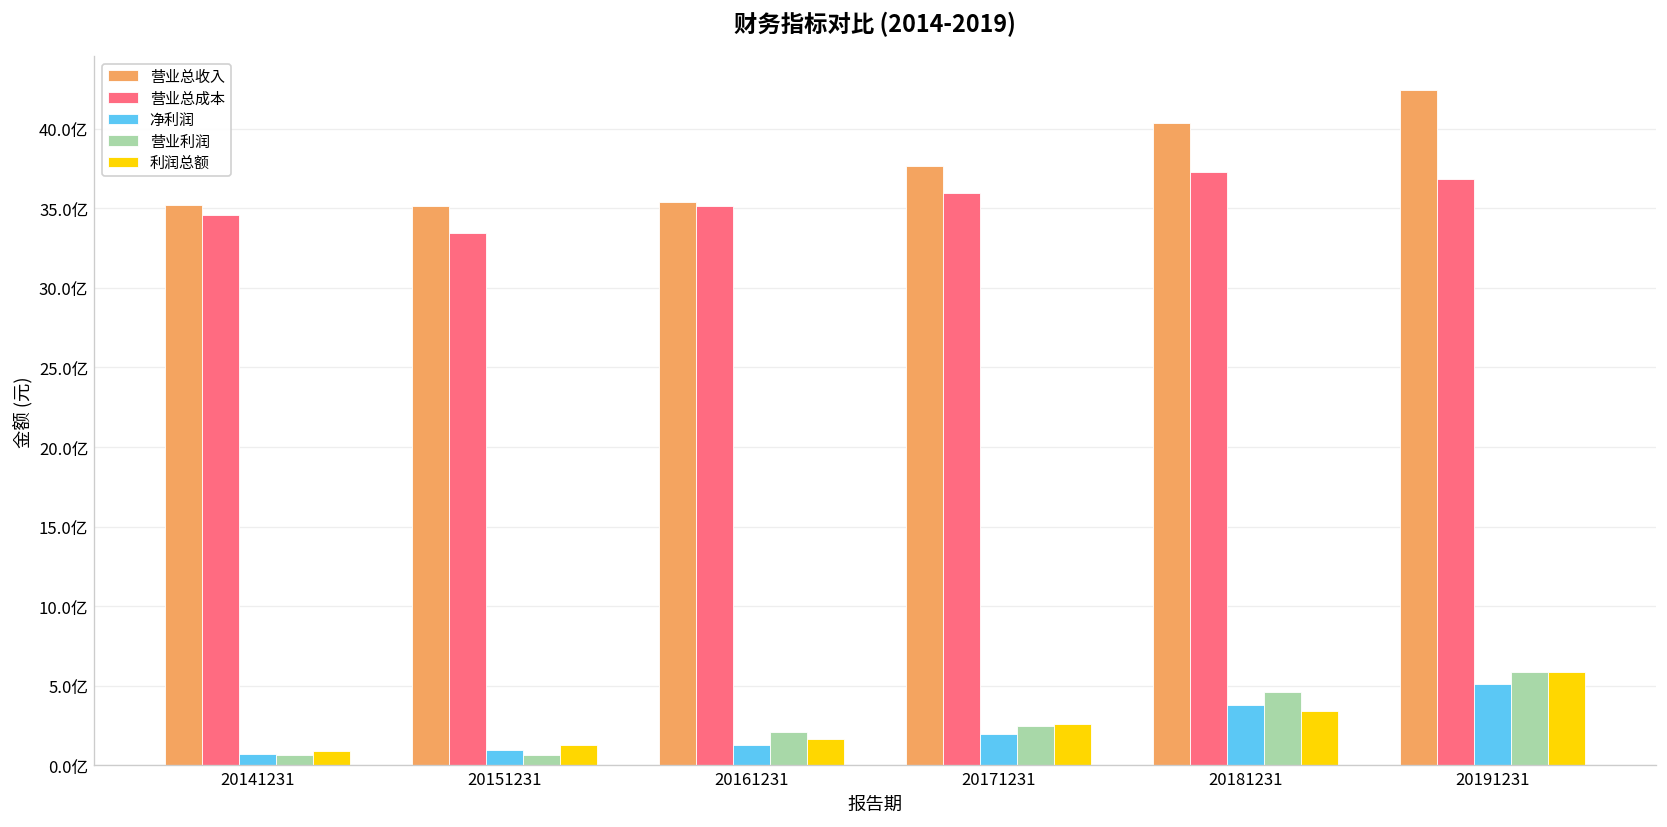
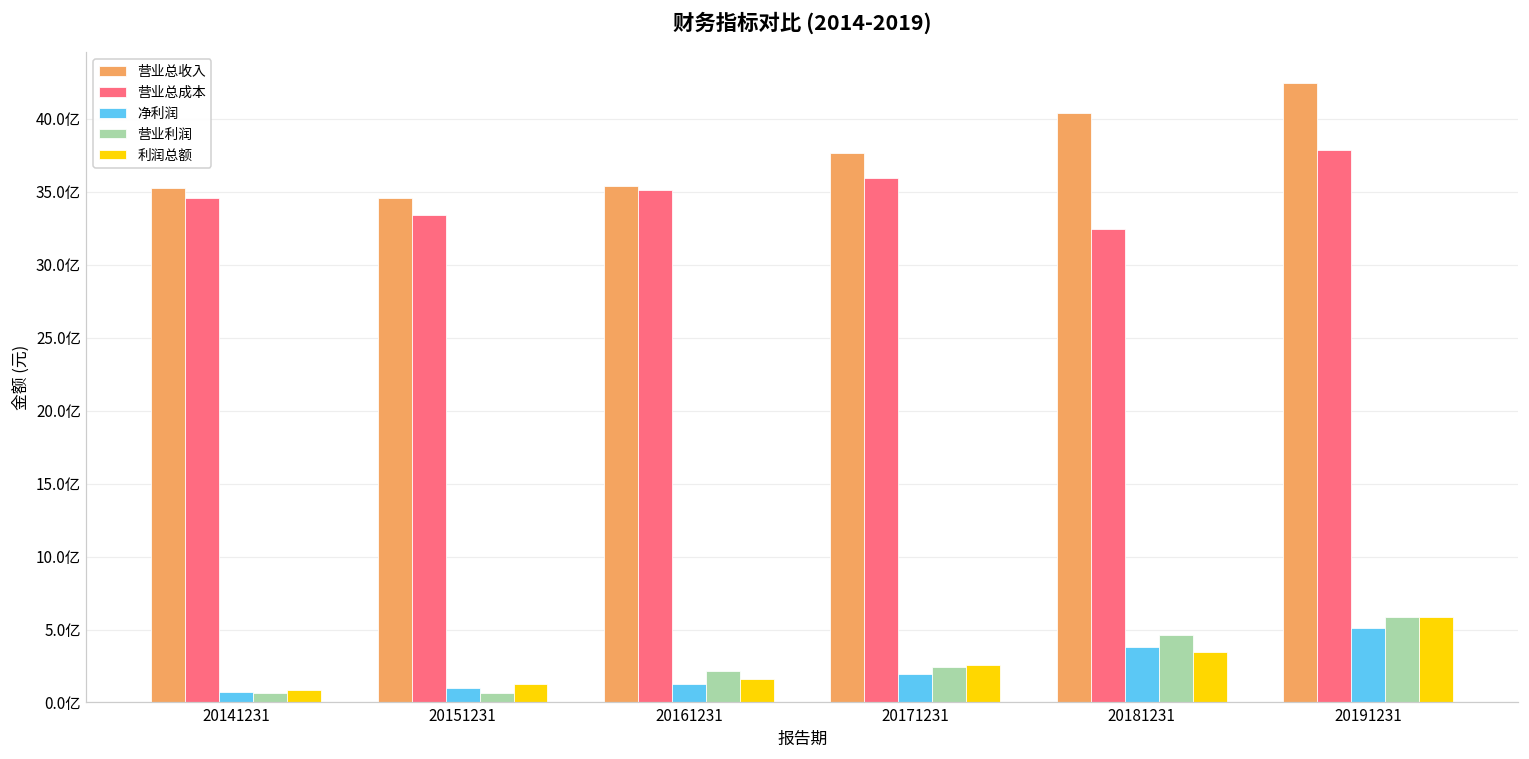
营业总收入, 20151231: 35.2亿 -> 34.6亿
营业总成本, 20181231: 37.3亿 -> 32.5亿
营业总成本, 20191231: 36.8亿 -> 37.9亿
